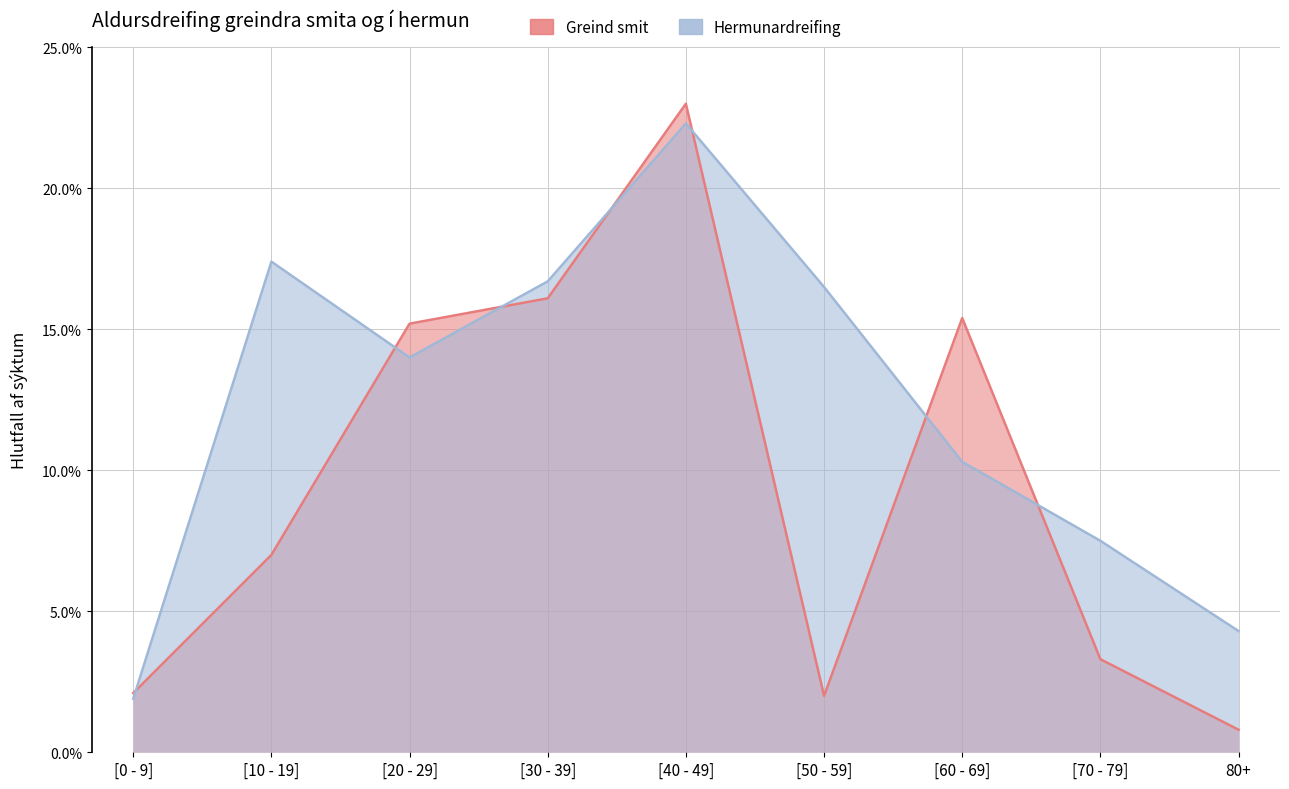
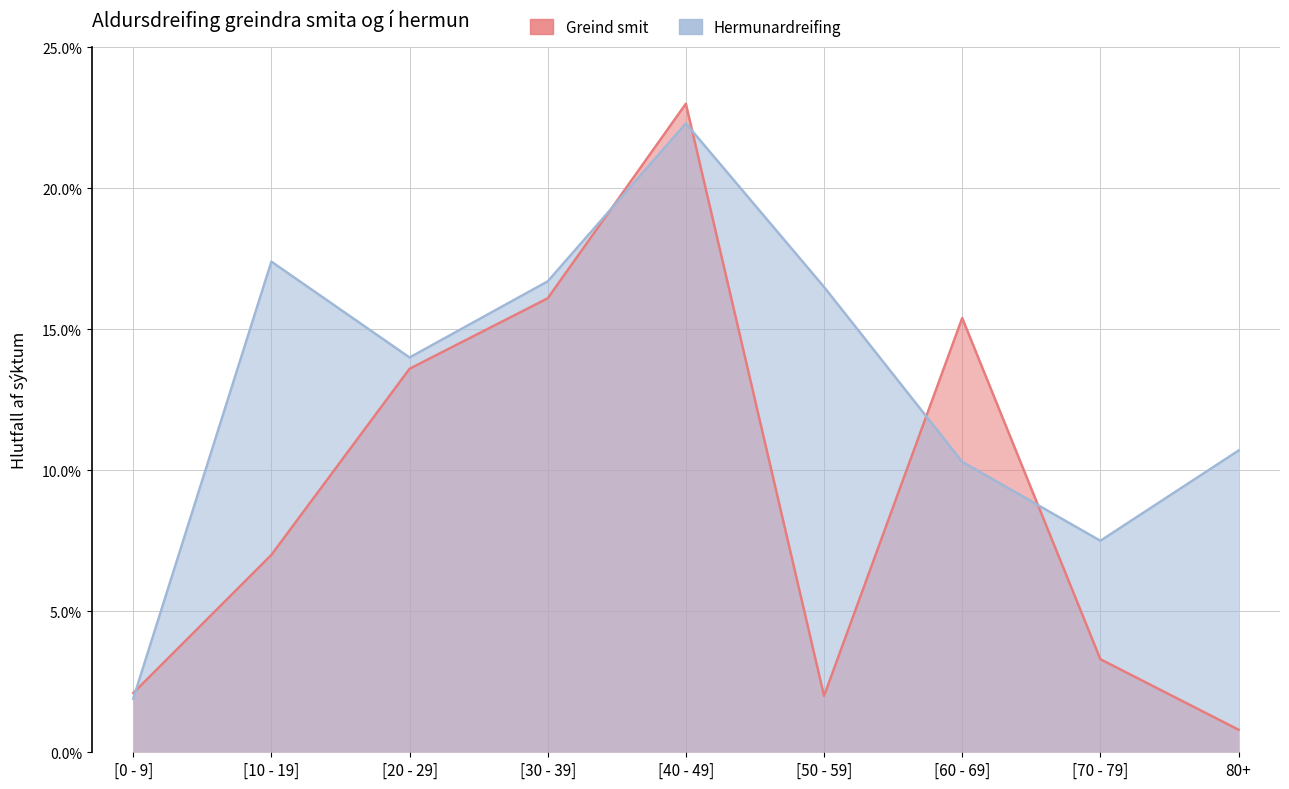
Greind smit, [20 - 29]: 15.2% -> 13.6%
Hermunardreifing, 80+: 4.3% -> 10.7%
